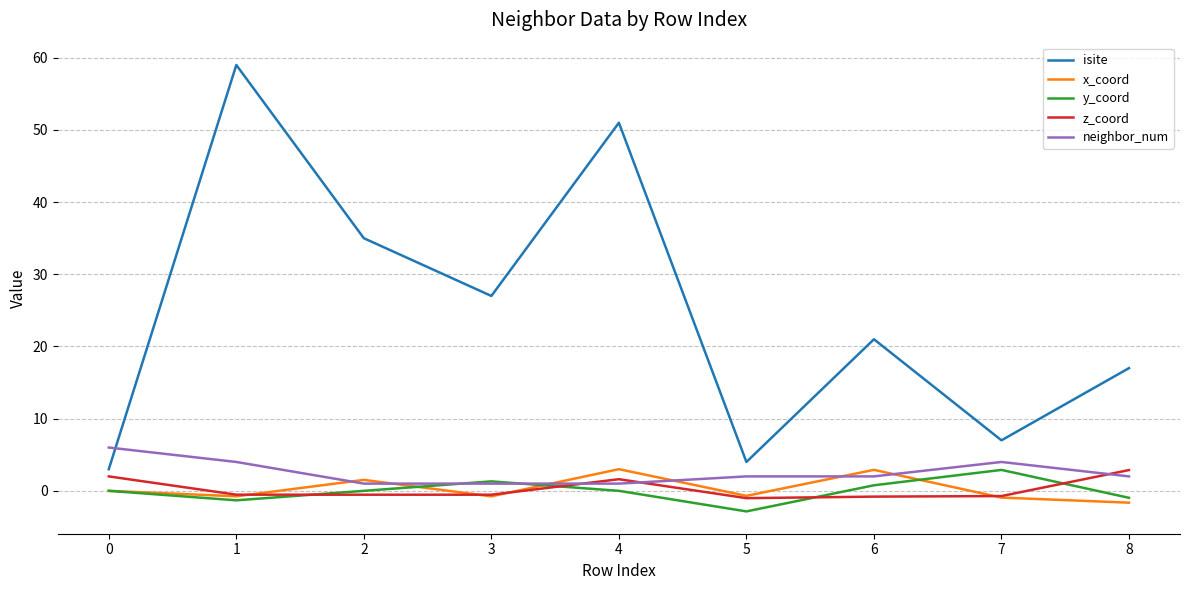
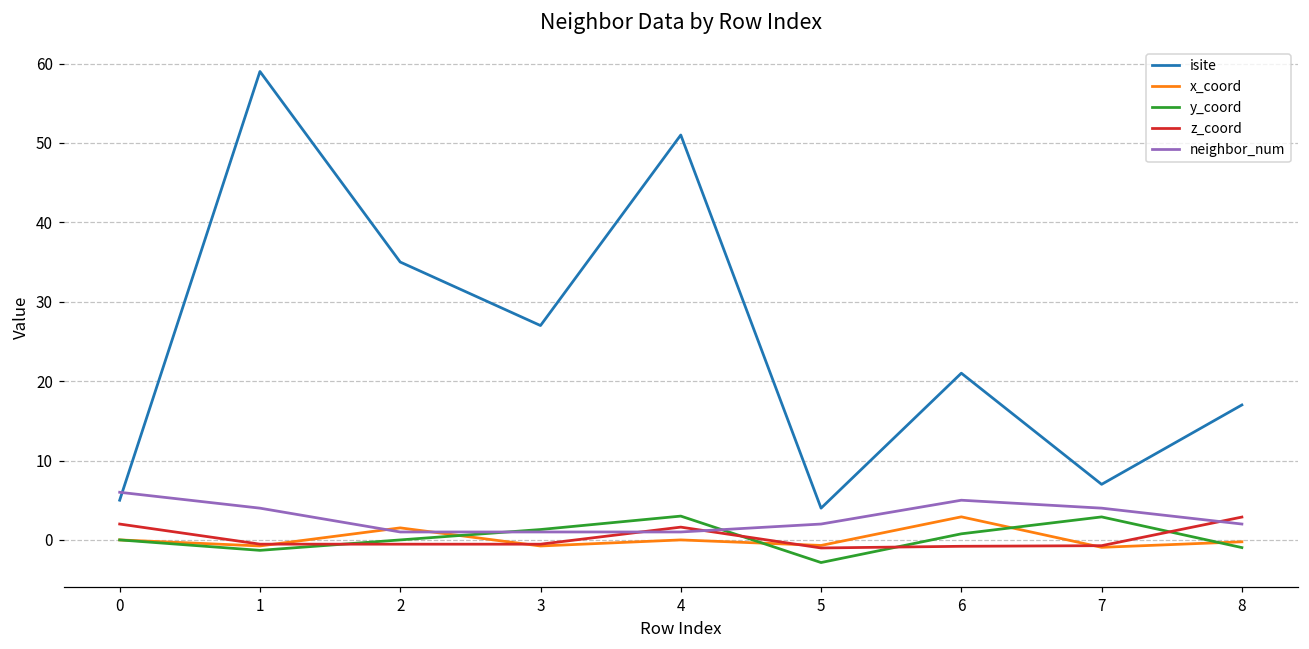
isite, 0: 3 -> 5
x_coord, 4: 3 -> 0
y_coord, 4: 0 -> 3
neighbor_num, 6: 2 -> 5
x_coord, 8: -2 -> 0
